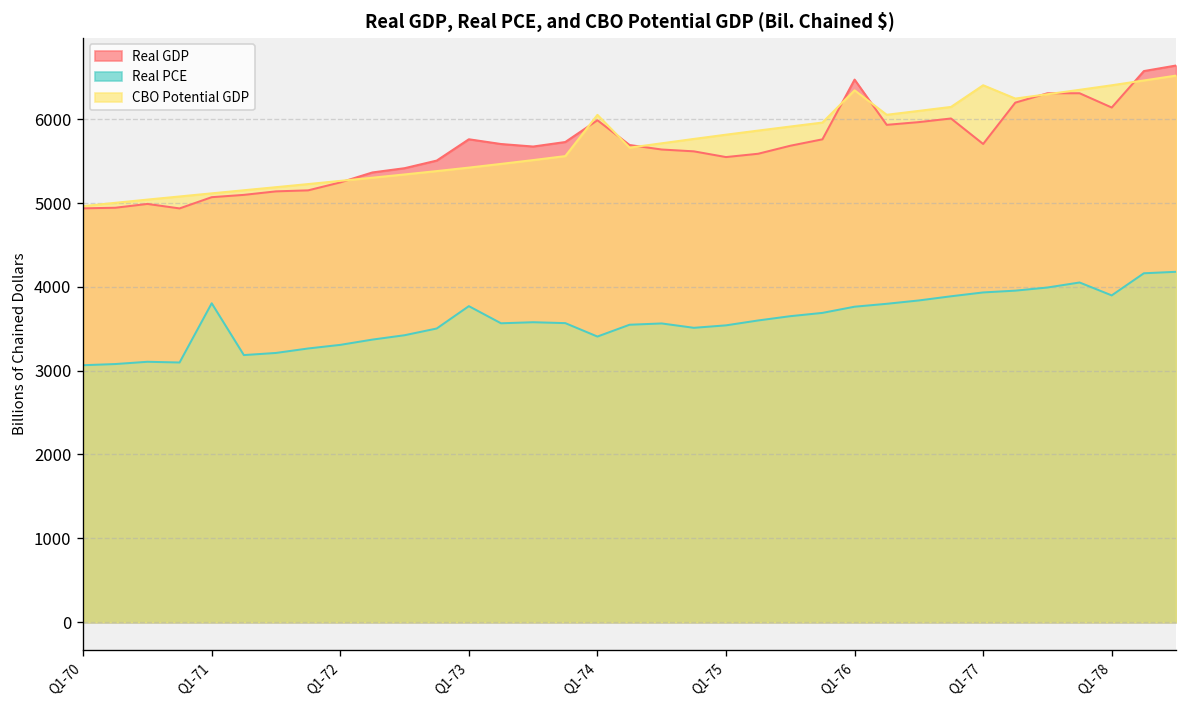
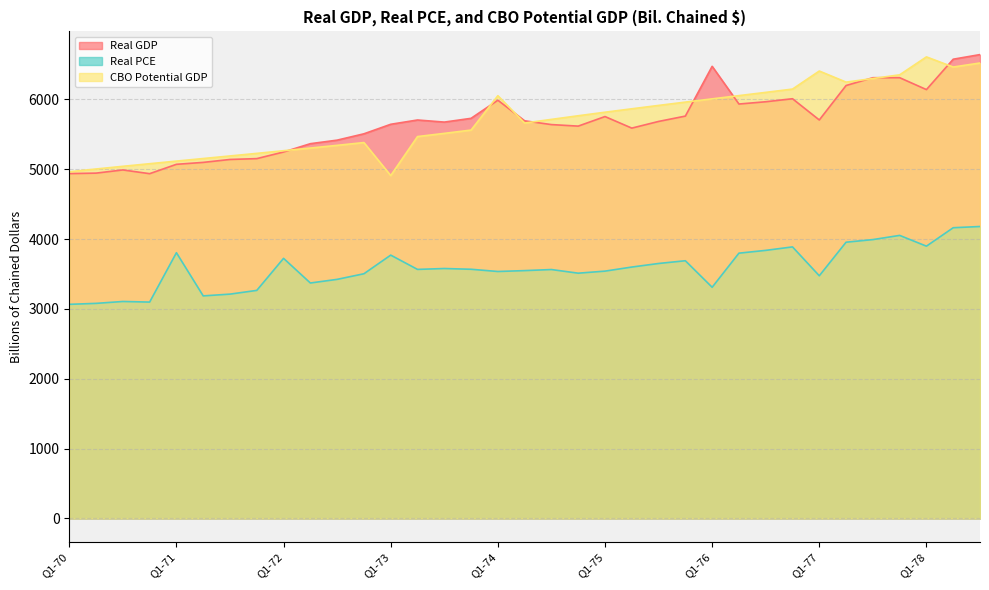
Real PCE, Q1-72: 3300 -> 3700
Real GDP, Q1-73: 5800 -> 5600
CBO Potential GDP, Q1-73: 5400 -> 4900
Real PCE, Q1-74: 3400 -> 3500
Real GDP, Q1-75: 5500 -> 5800
Real PCE, Q1-76: 3800 -> 3300
CBO Potential GDP, Q1-76: 6300 -> 6000
Real PCE, Q1-77: 3900 -> 3500
CBO Potential GDP, Q1-78: 6400 -> 6600
